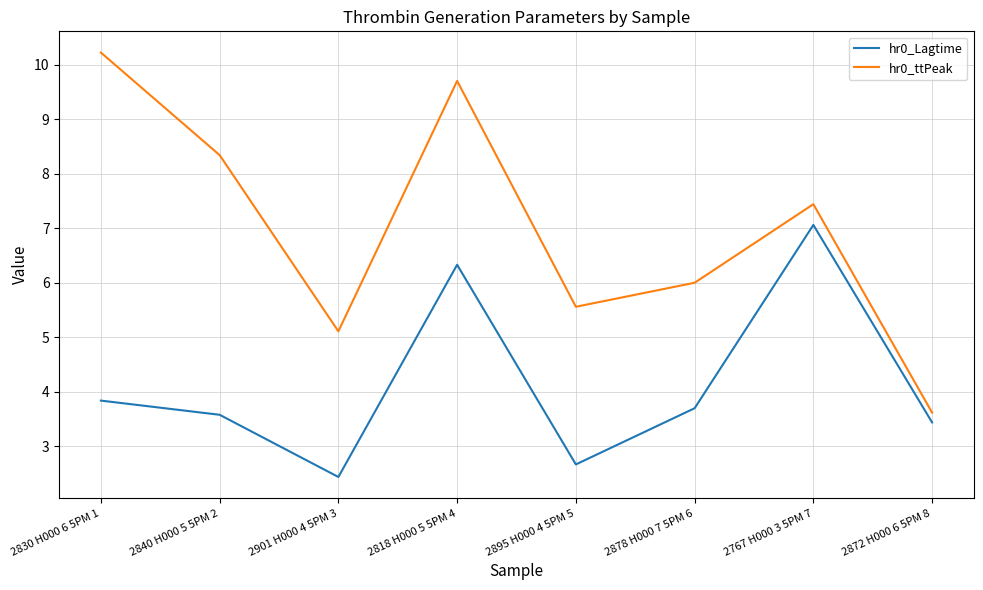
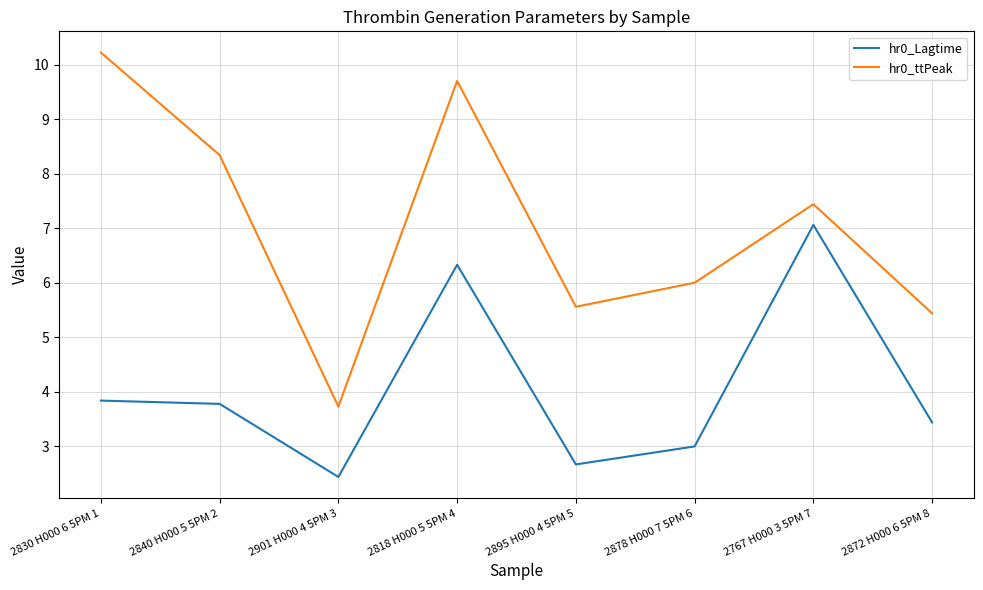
hr0_Lagtime, 2840 H000 5 5PM 2: 3.6 -> 3.8
hr0_ttPeak, 2901 H000 4 5PM 3: 5.1 -> 3.7
hr0_Lagtime, 2878 H000 7 5PM 6: 3.7 -> 3.0
hr0_ttPeak, 2872 H000 6 5PM 8: 3.6 -> 5.4
